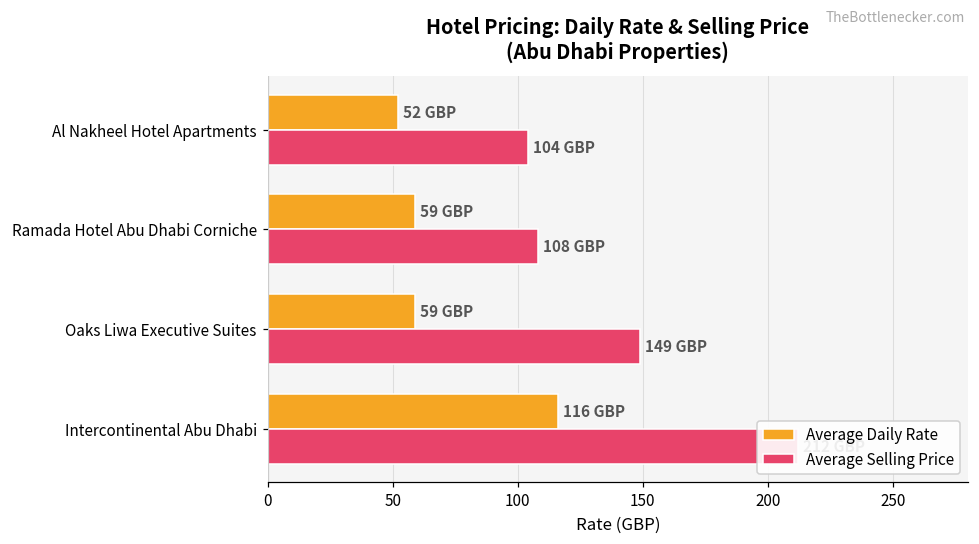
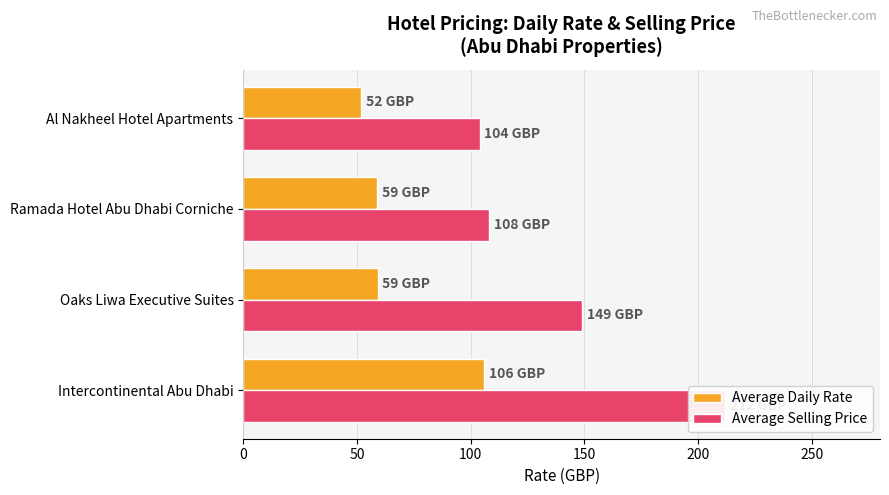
Average Daily Rate, Intercontinental Abu Dhabi: 116 -> 106
